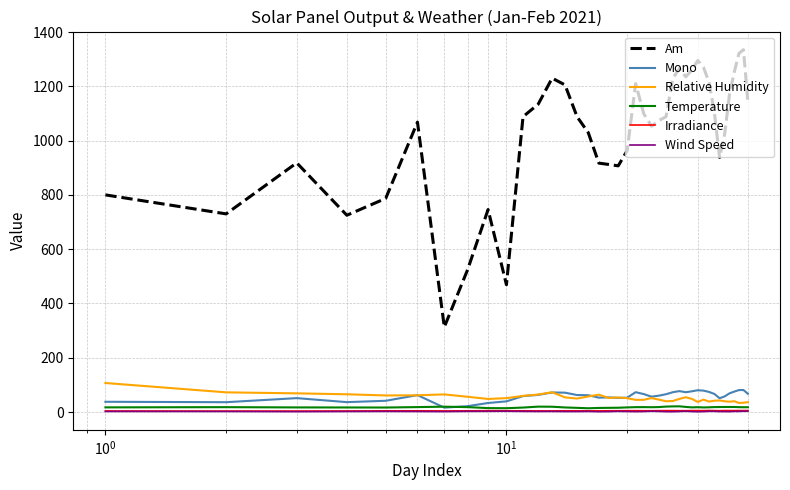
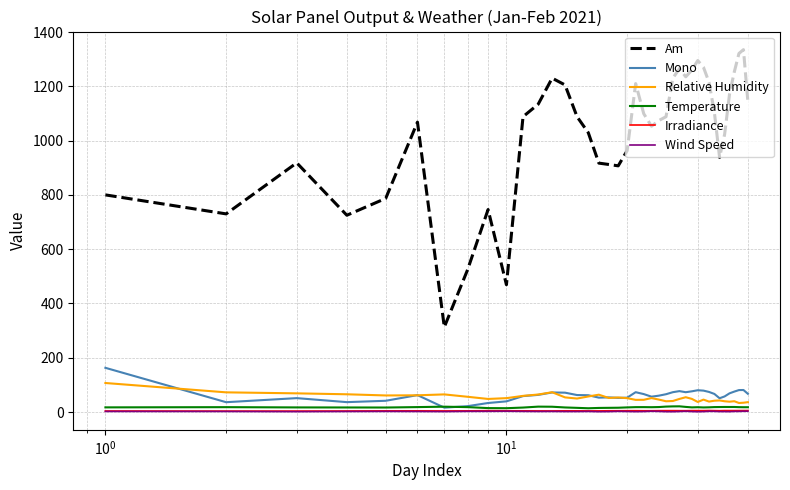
Mono, 10^0: 40 -> 160
